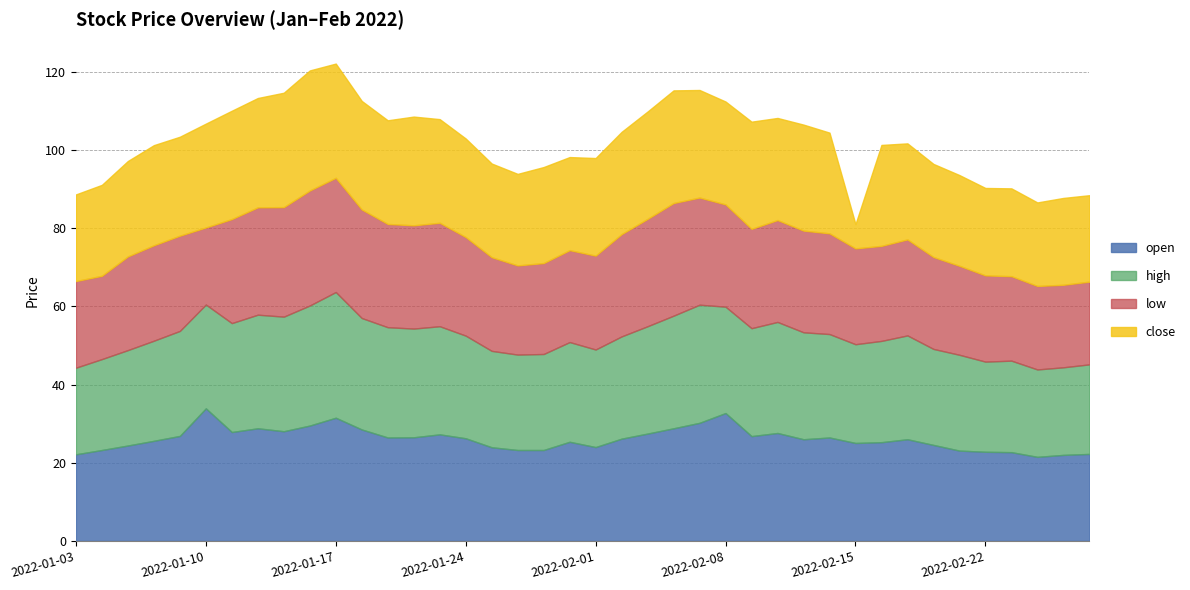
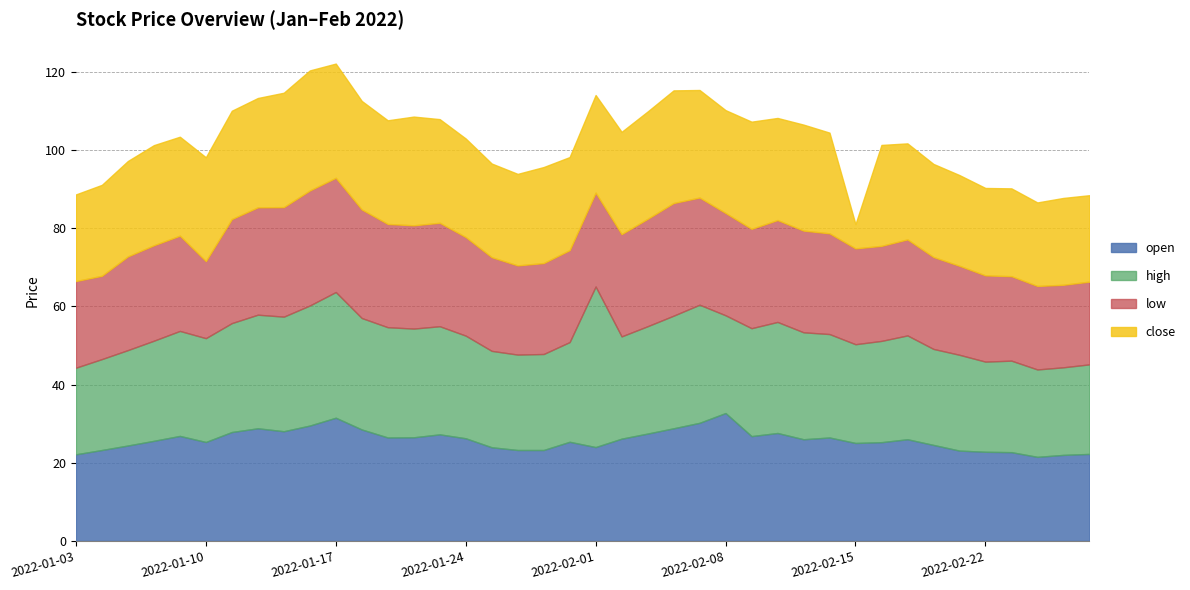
open, 2022-01-10: 34 -> 25
high, 2022-02-01: 25 -> 41
high, 2022-02-08: 27 -> 25
